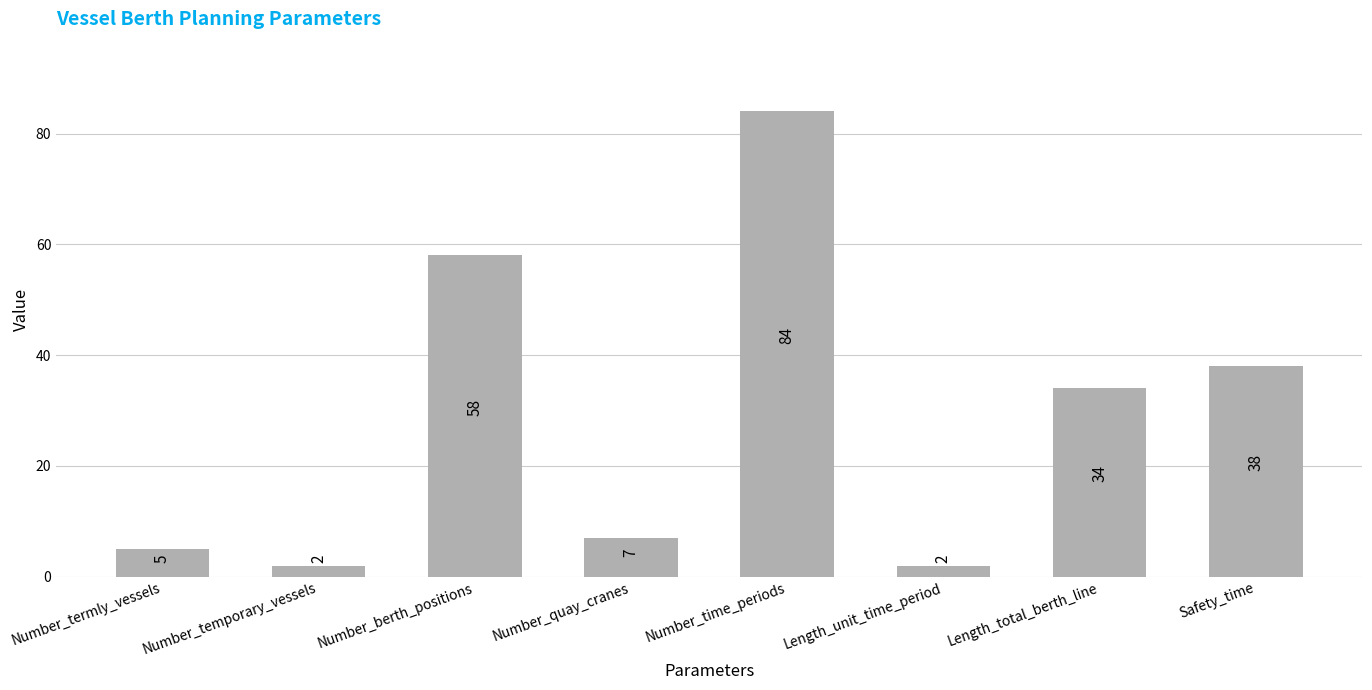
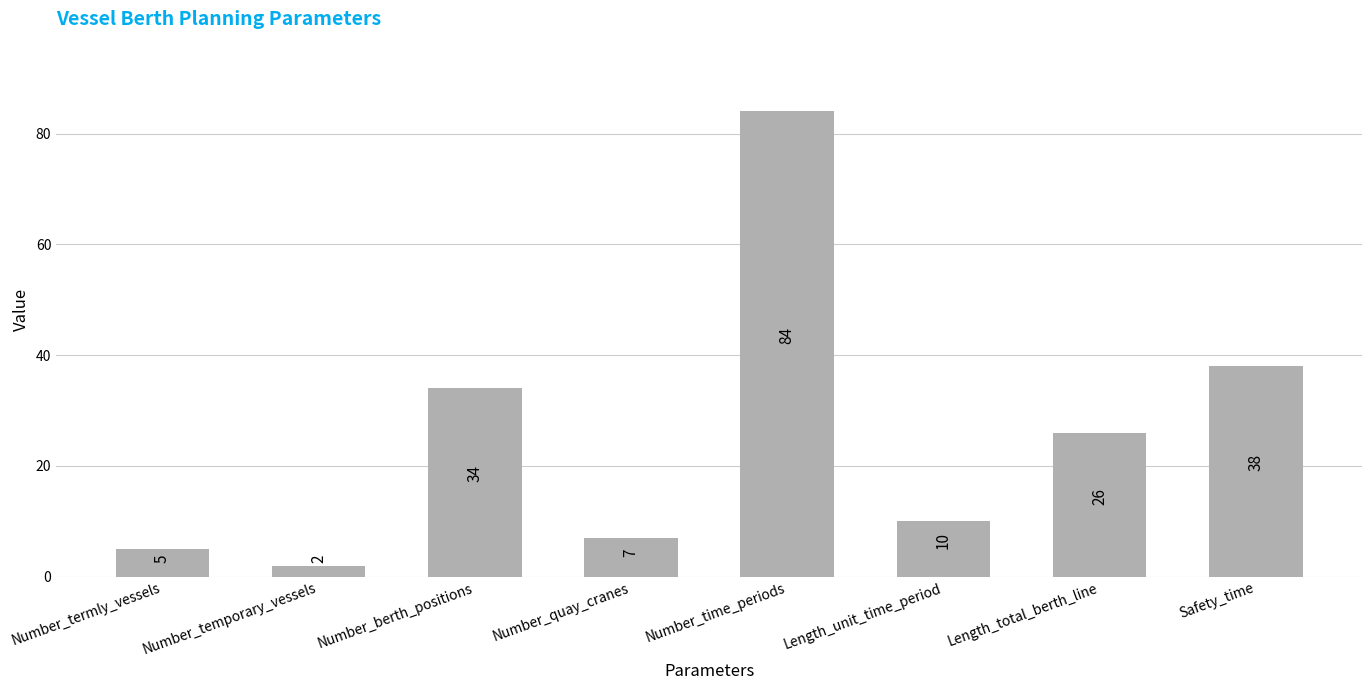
Number_berth_positions: 58 -> 34
Length_unit_time_period: 2 -> 10
Length_total_berth_line: 34 -> 26
